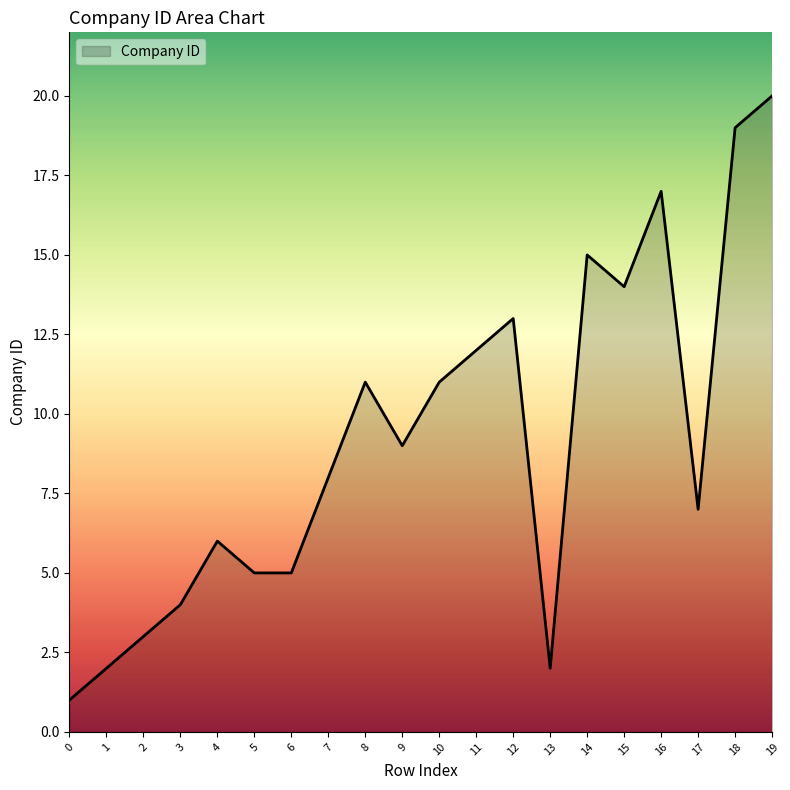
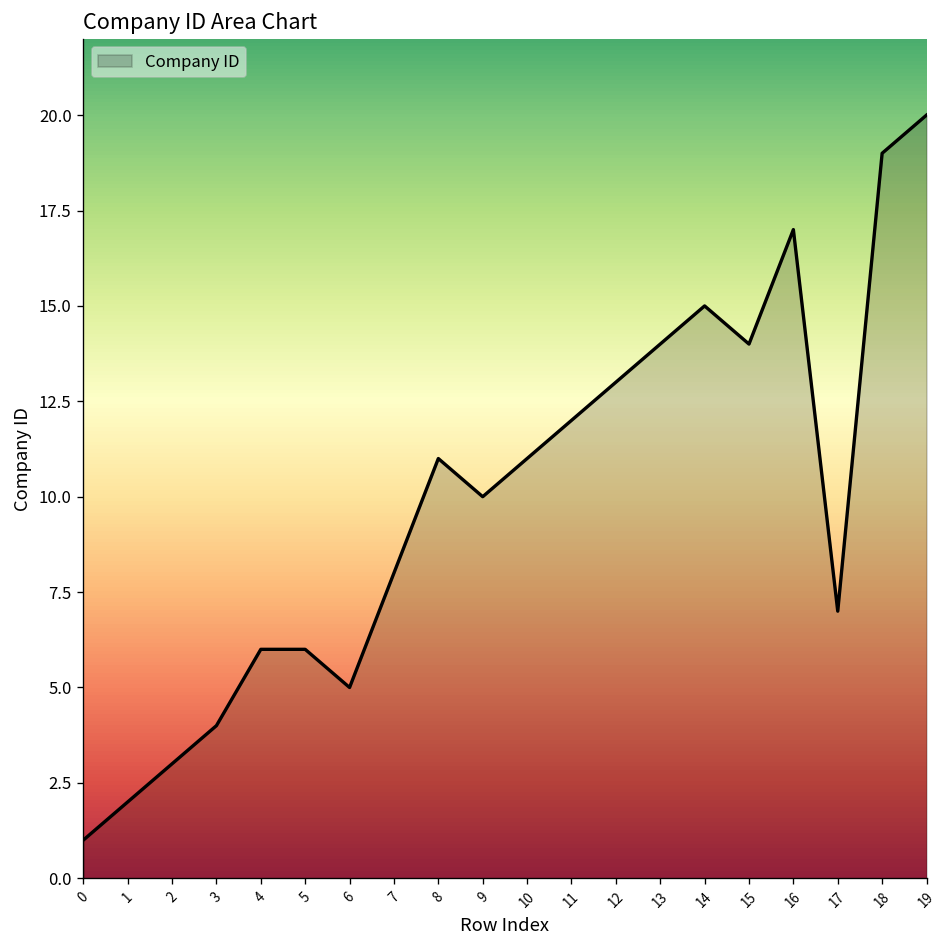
5: 5 -> 6
9: 9 -> 10
13: 2 -> 14
